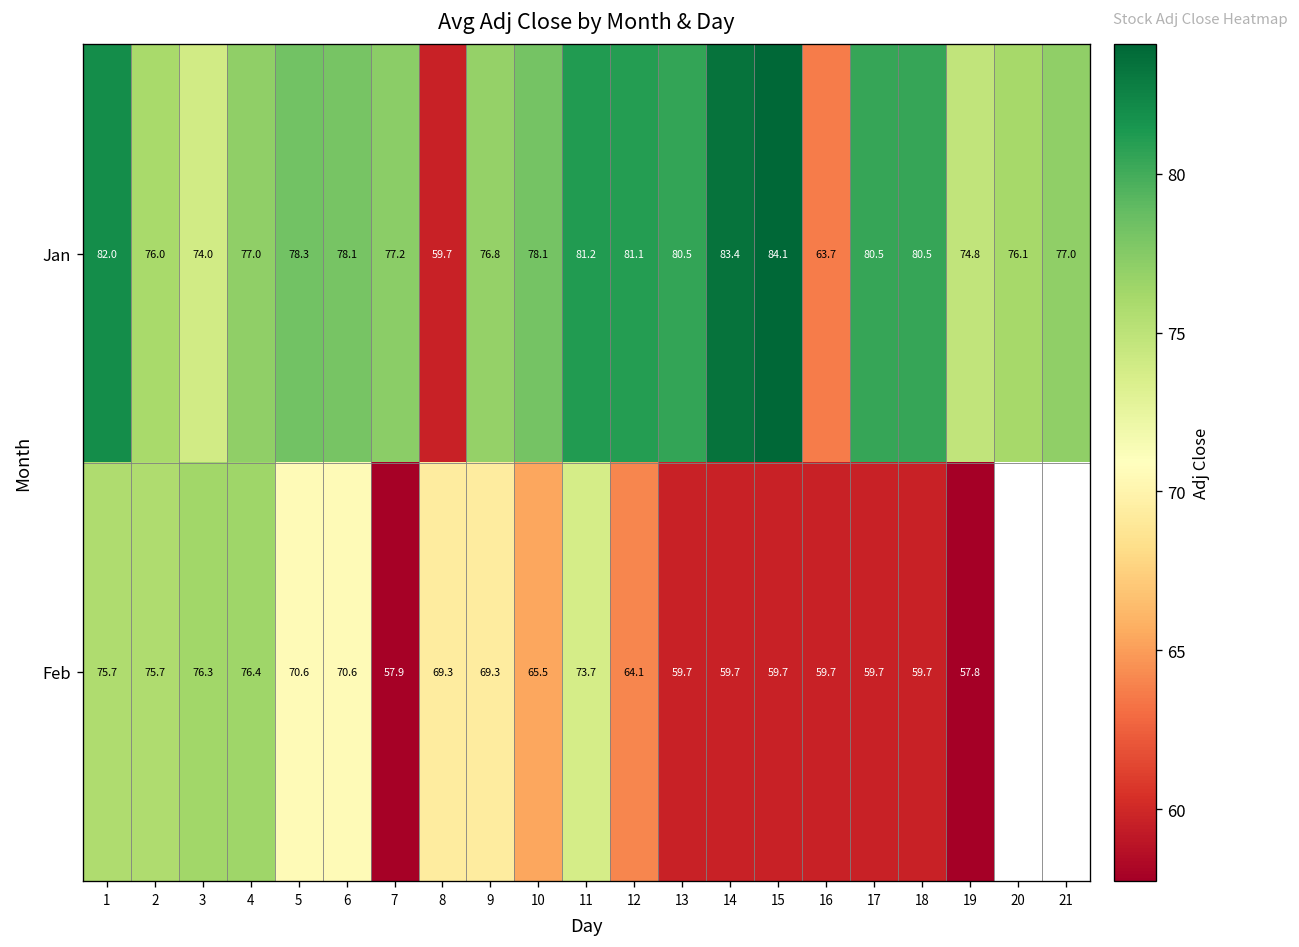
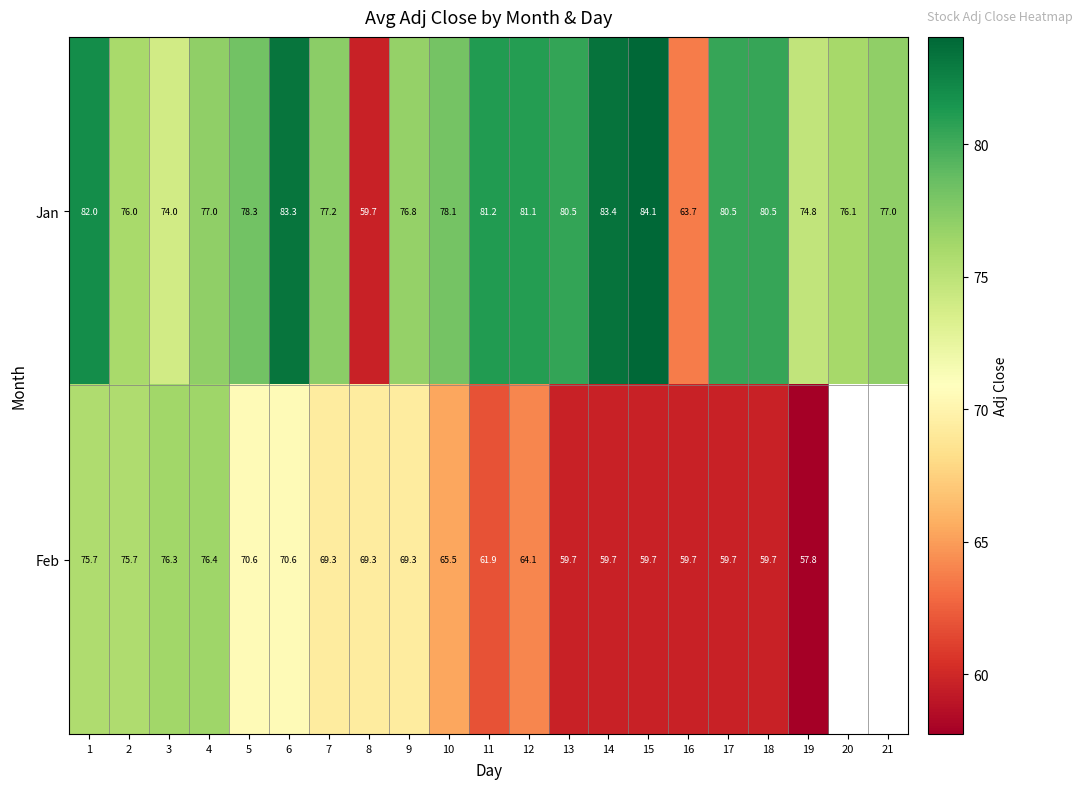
Jan, 6: 78.1 -> 83.3
Feb, 7: 57.9 -> 69.3
Feb, 11: 73.7 -> 61.9
